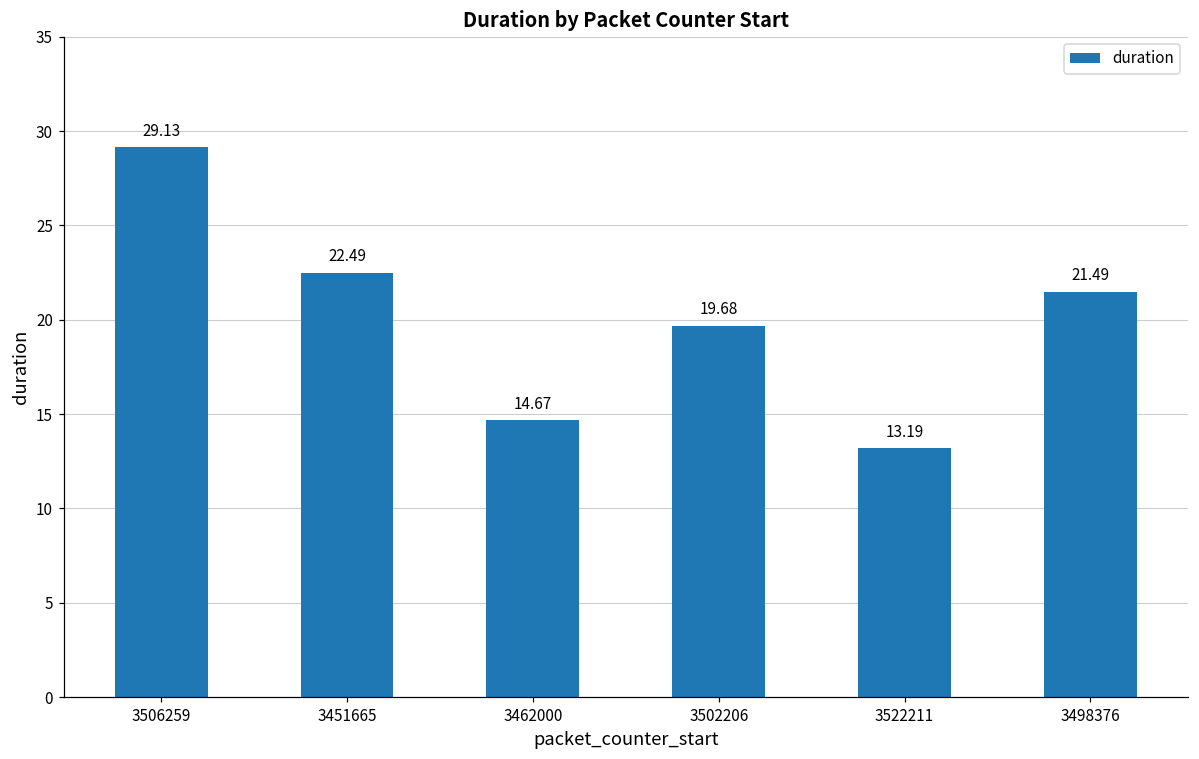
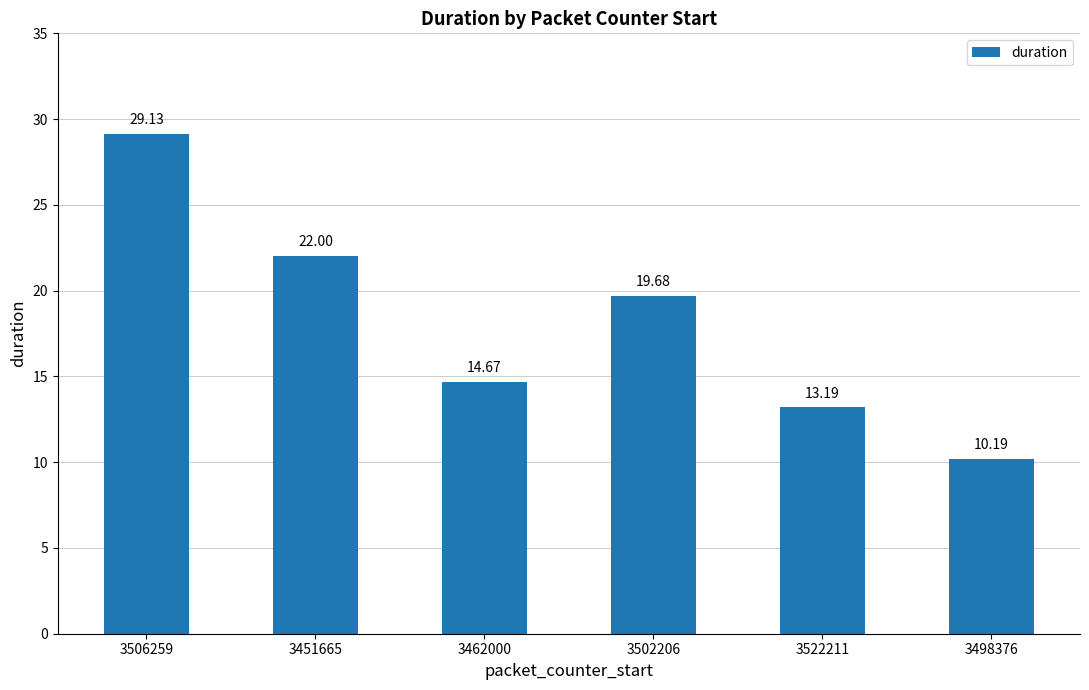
3451665: 22.49 -> 22.00
3498376: 21.49 -> 10.19
